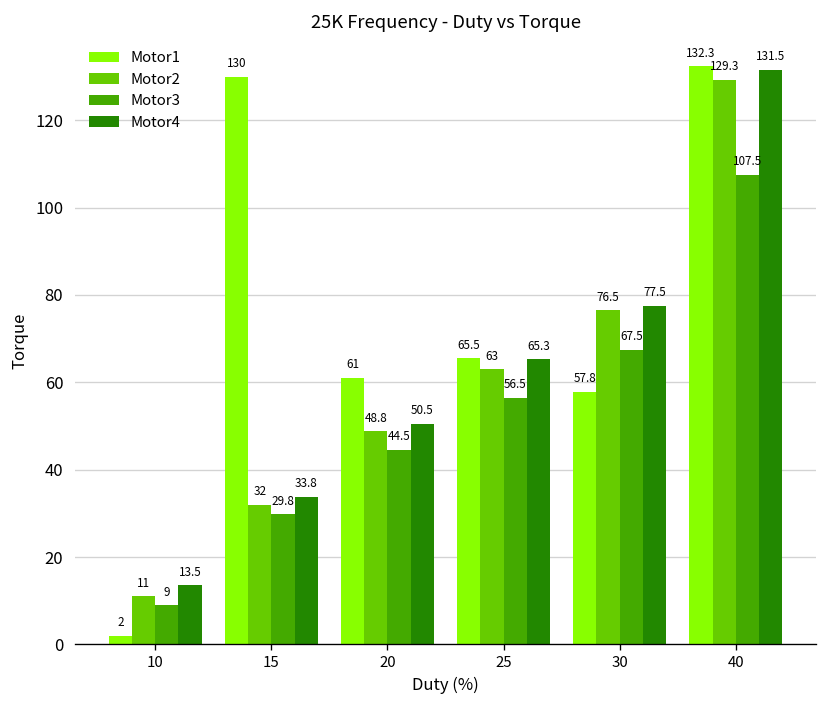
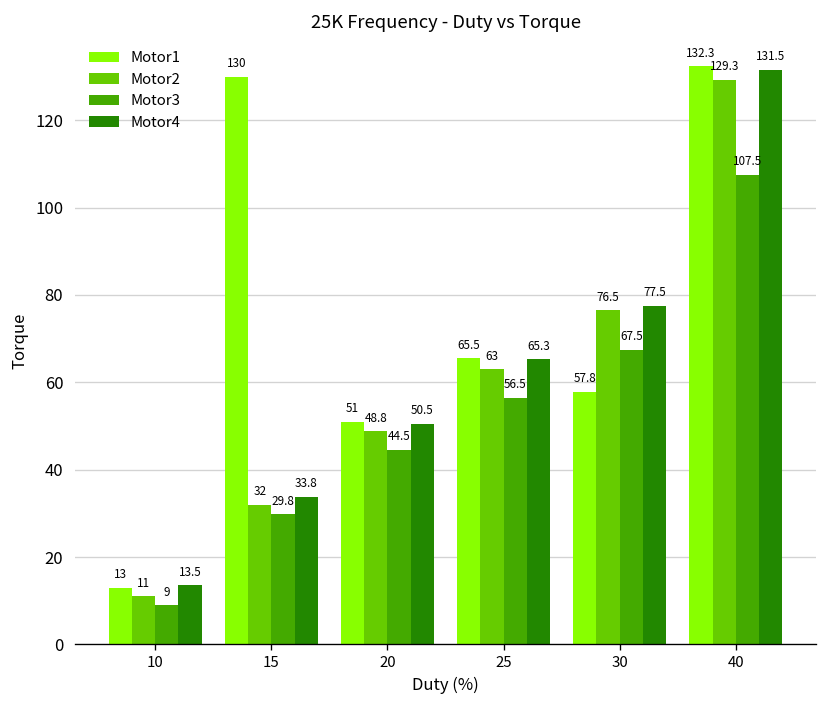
Motor1, 10: 2 -> 13
Motor1, 20: 61 -> 51
